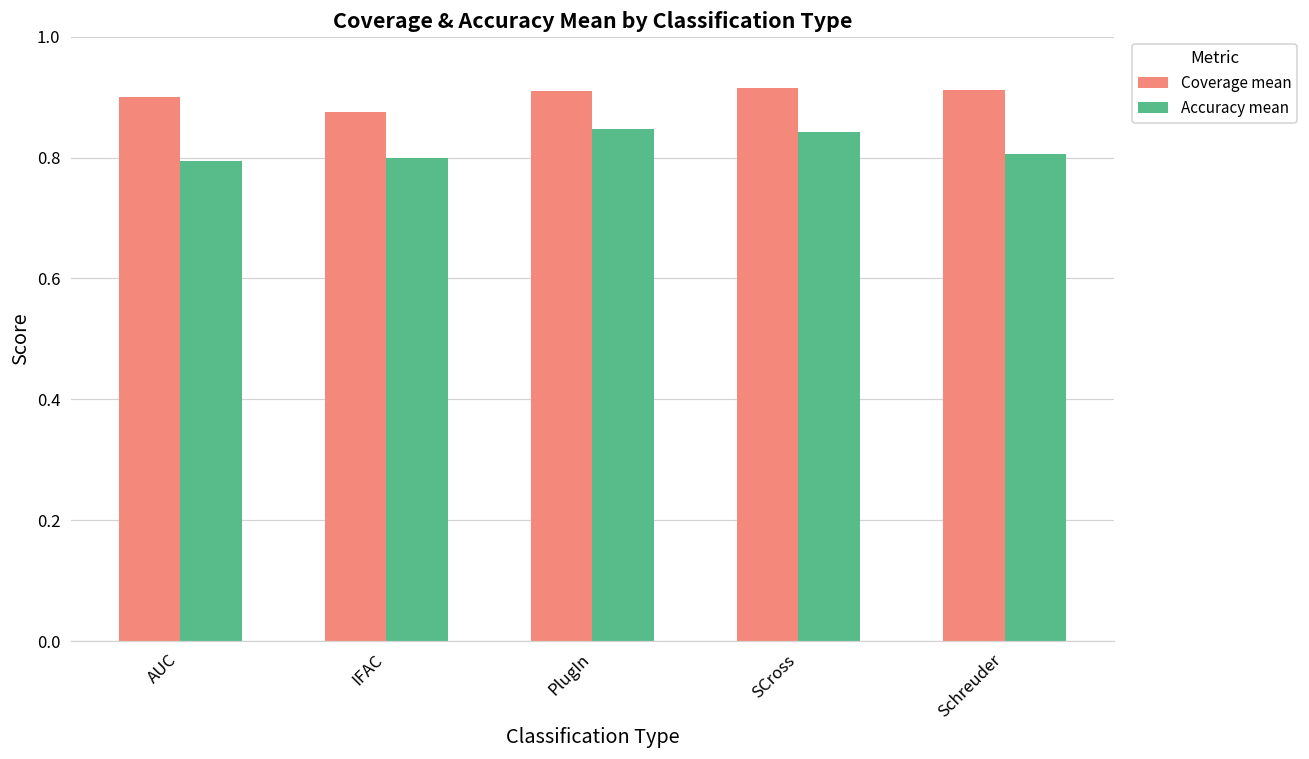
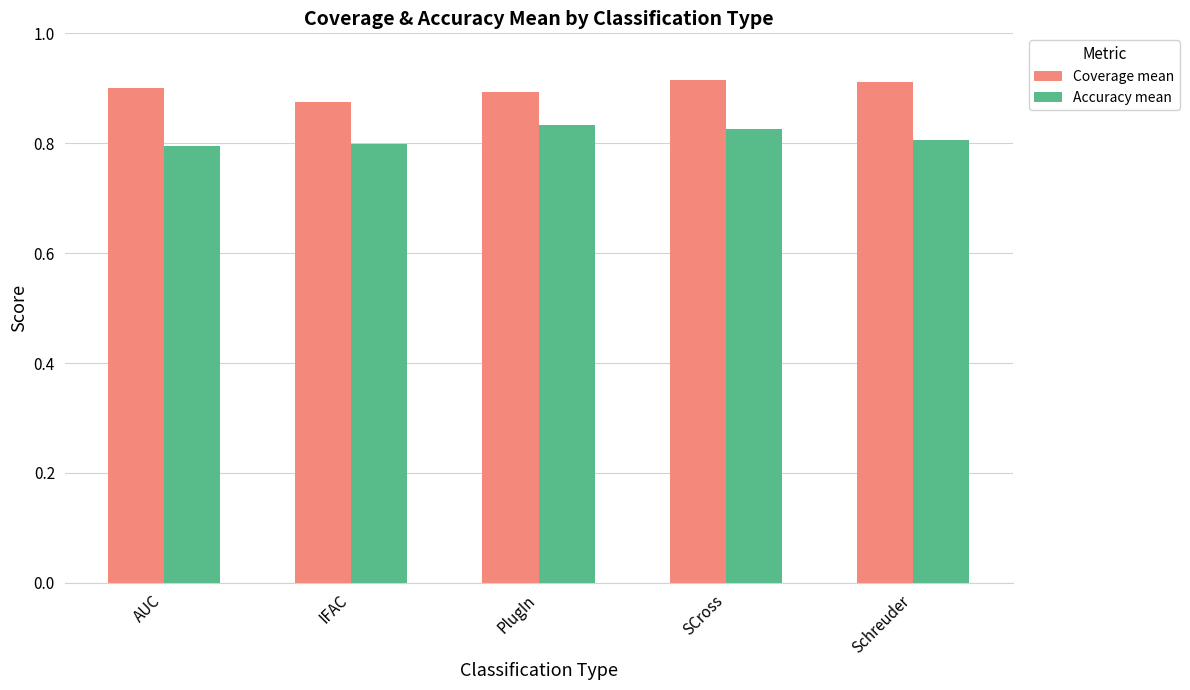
Coverage mean, PlugIn: 0.91 -> 0.89
Accuracy mean, PlugIn: 0.85 -> 0.83
Accuracy mean, SCross: 0.84 -> 0.83
